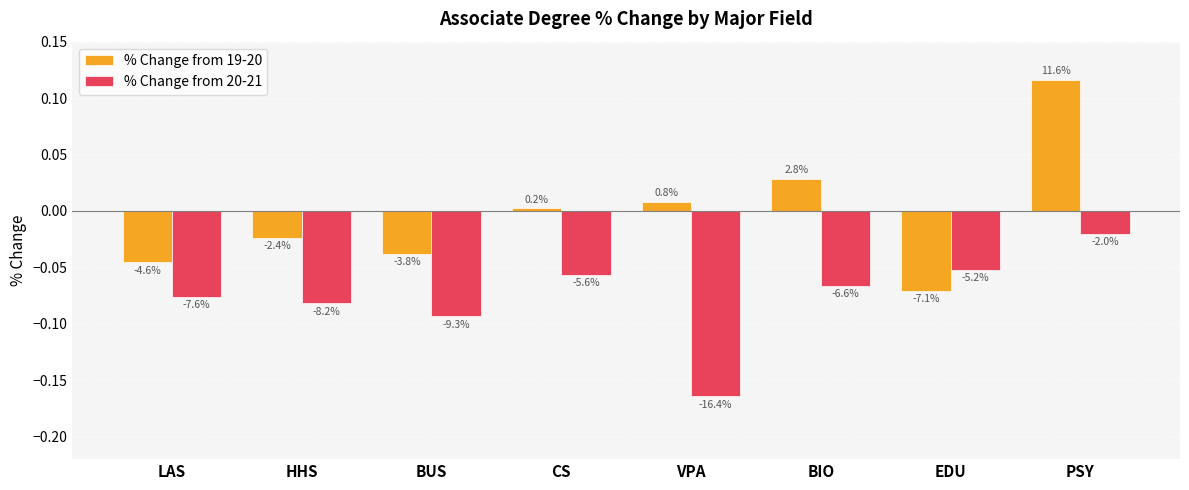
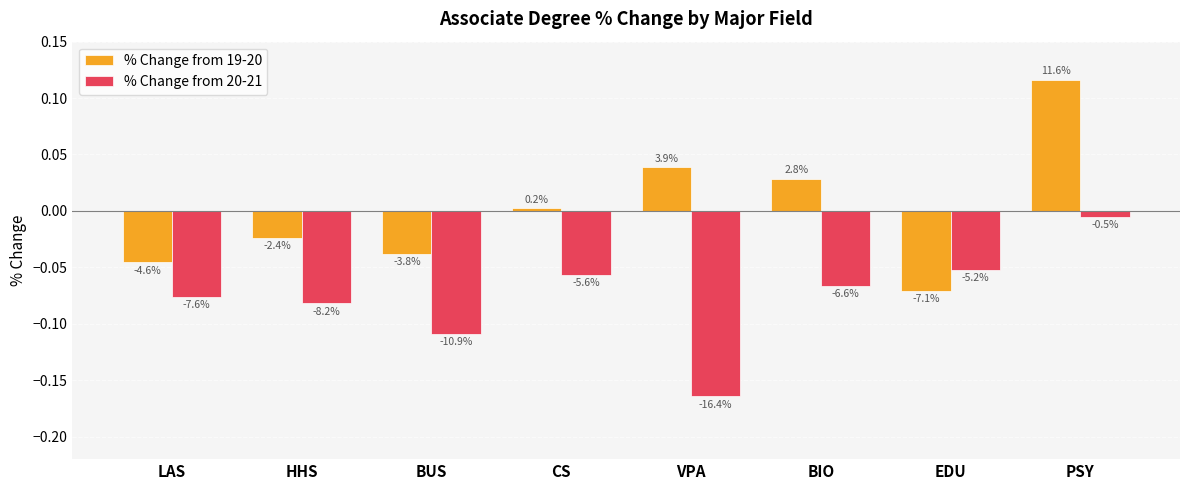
% Change from 20-21, BUS: -9.3% -> -10.9%
% Change from 19-20, VPA: 0.8% -> 3.9%
% Change from 20-21, PSY: -2.0% -> -0.5%
